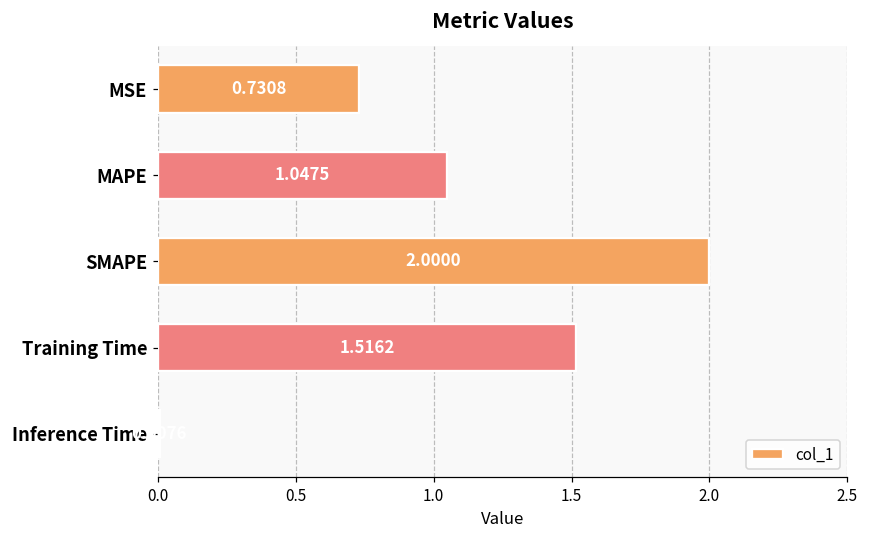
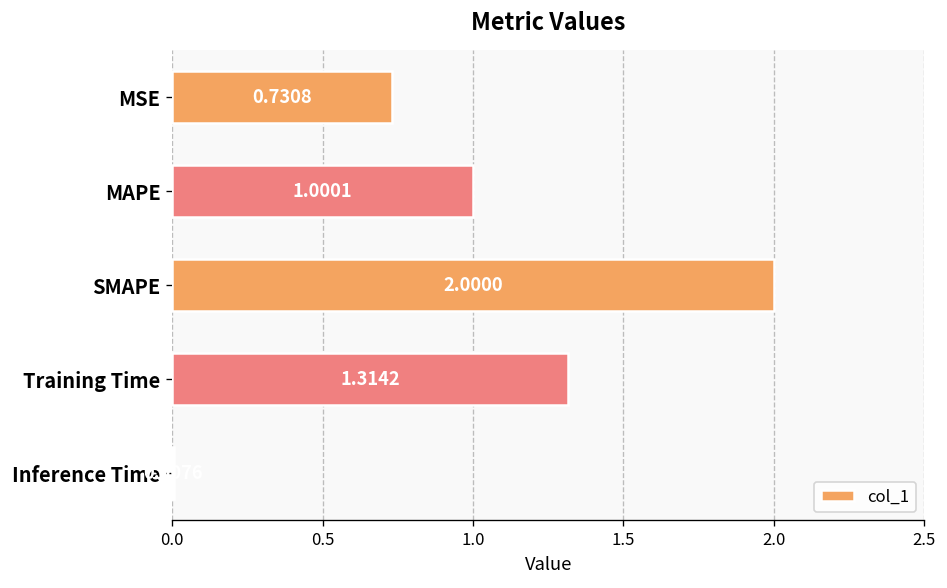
MAPE: 1.0475 -> 1.0001
Training Time: 1.5162 -> 1.3142
